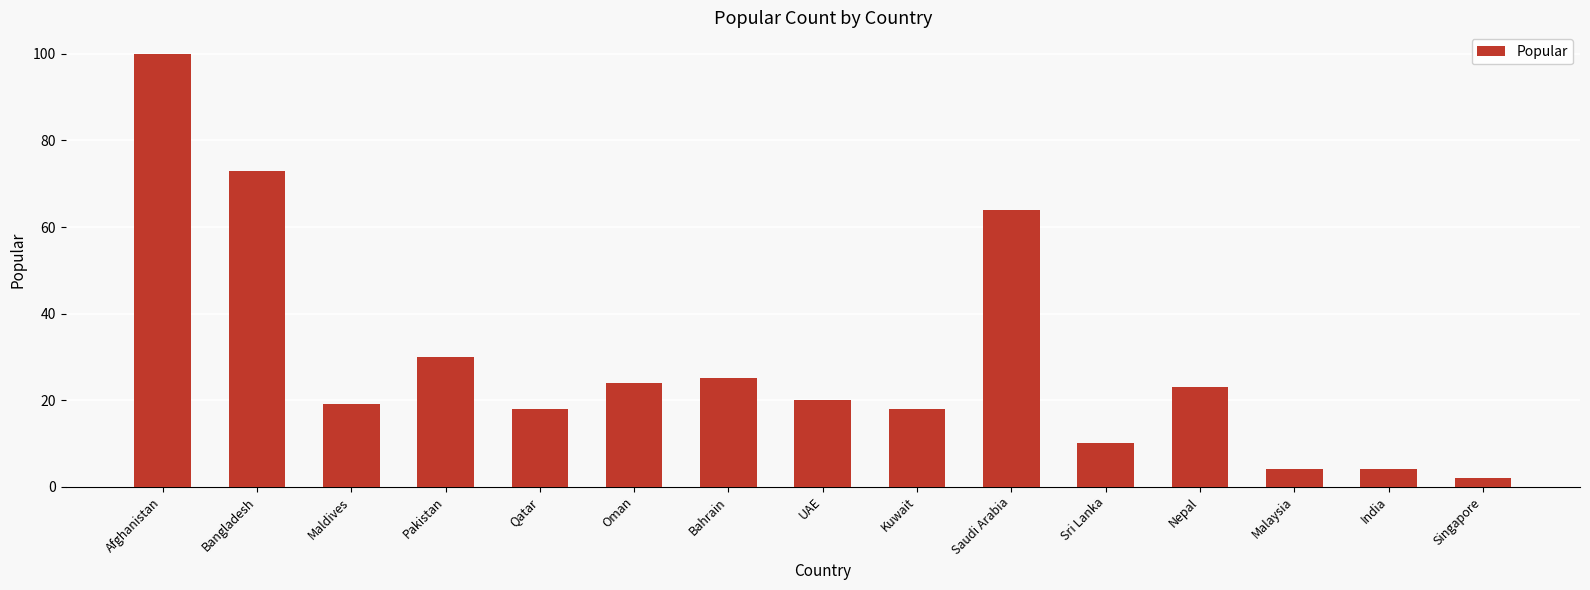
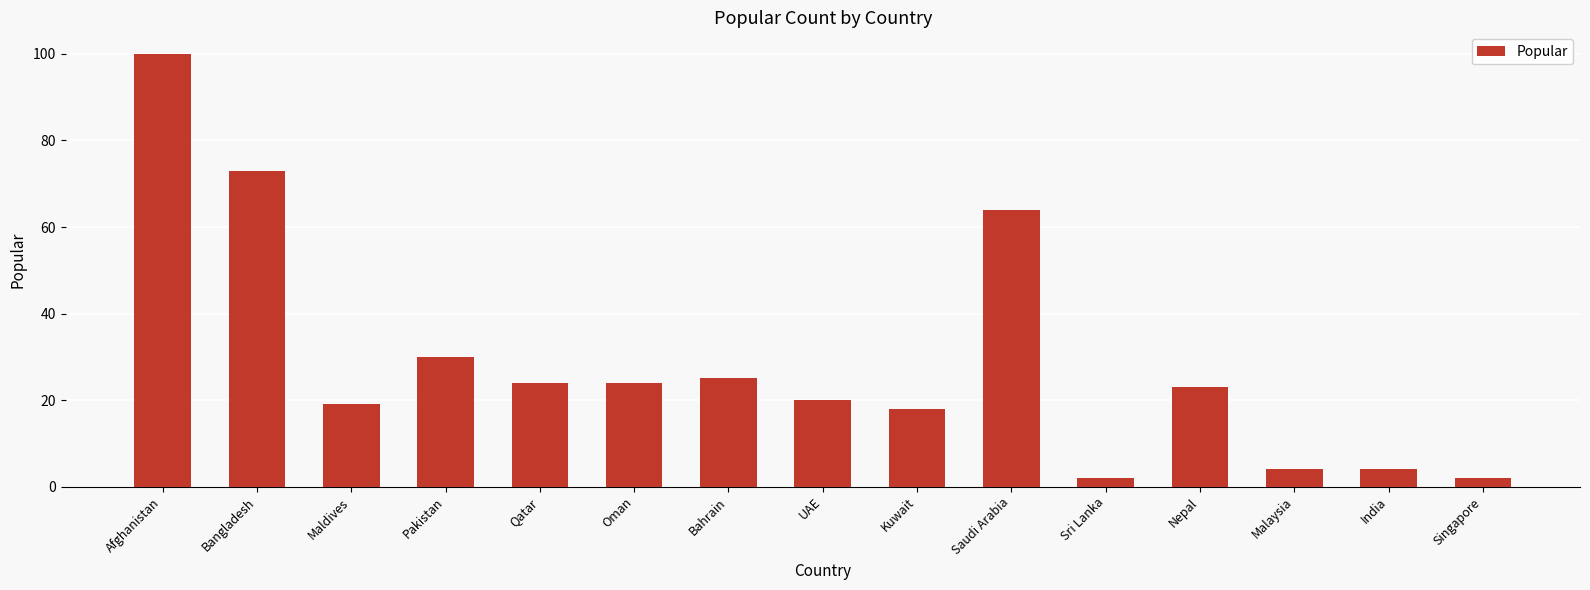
Qatar: 18 -> 24
Sri Lanka: 10 -> 2
